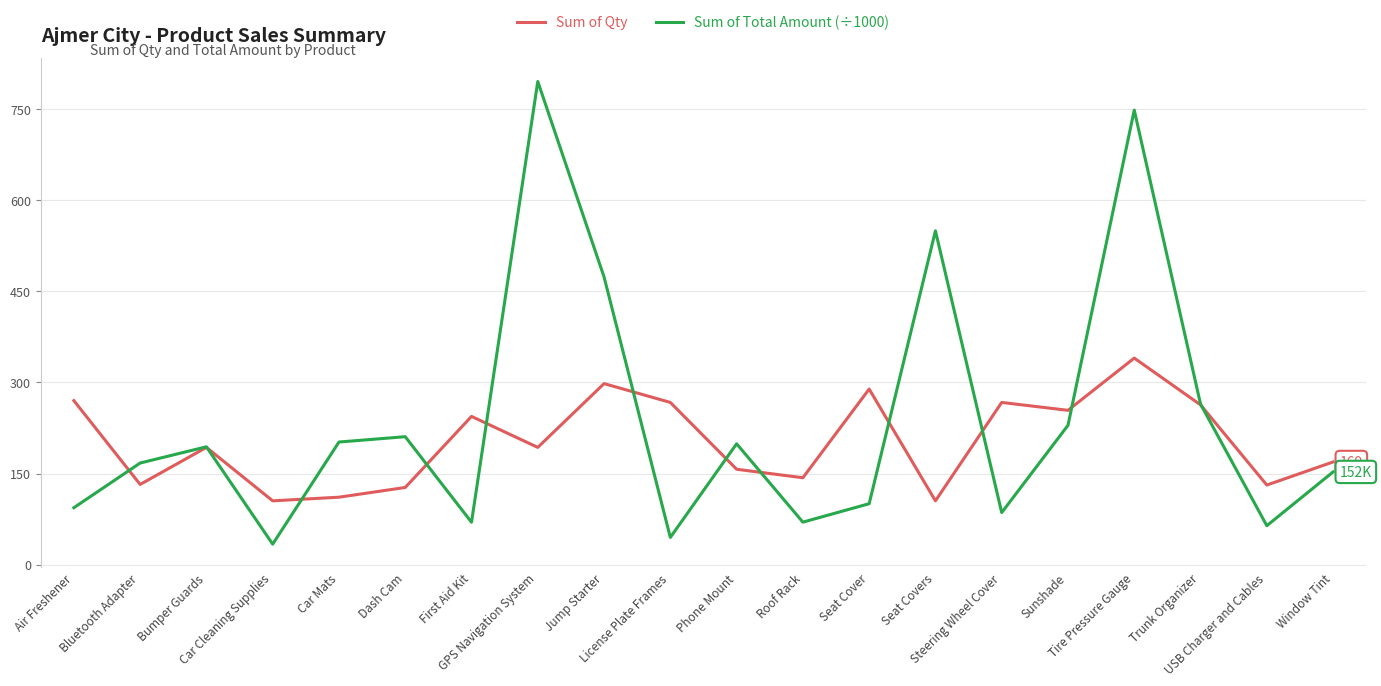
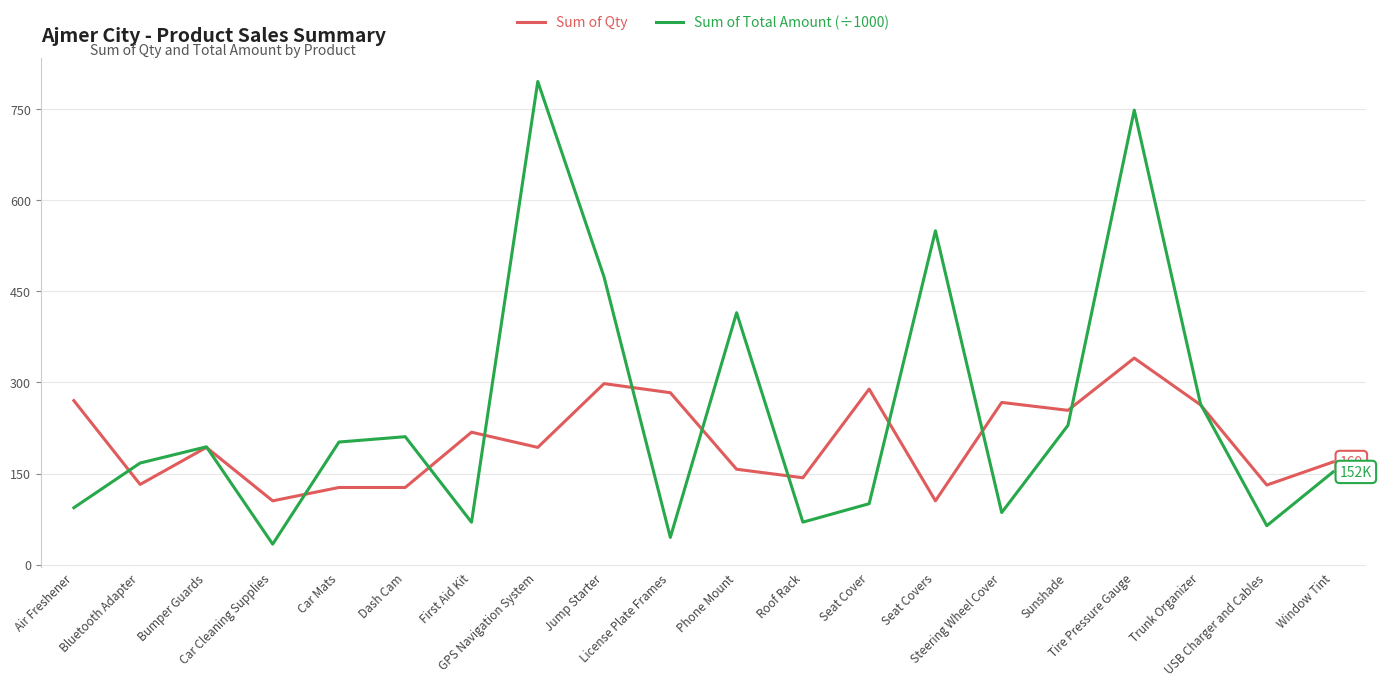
Sum of Qty, Car Mats: 110 -> 130
Sum of Qty, First Aid Kit: 240 -> 220
Sum of Qty, License Plate Frames: 270 -> 280
Sum of Total Amount (÷1000), Phone Mount: 200 -> 410
